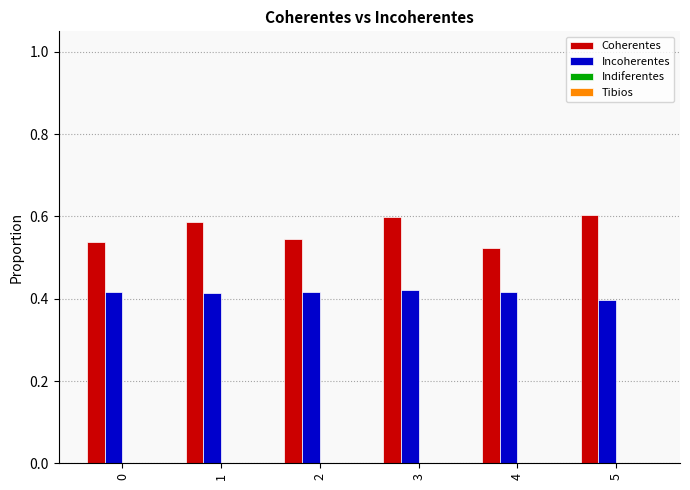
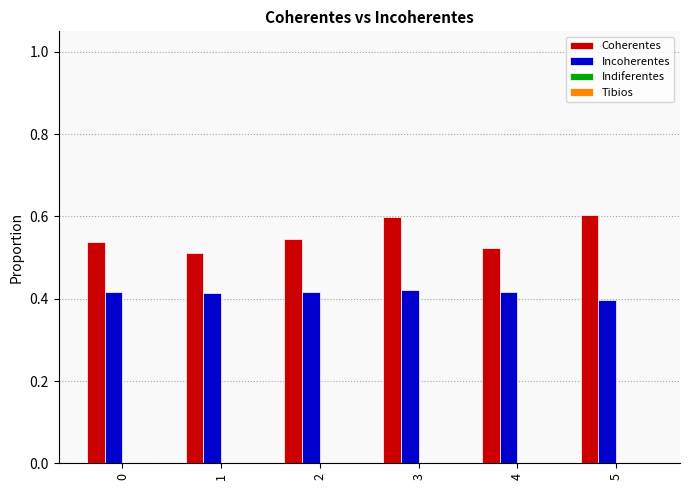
Coherentes, 1: 0.59 -> 0.51
